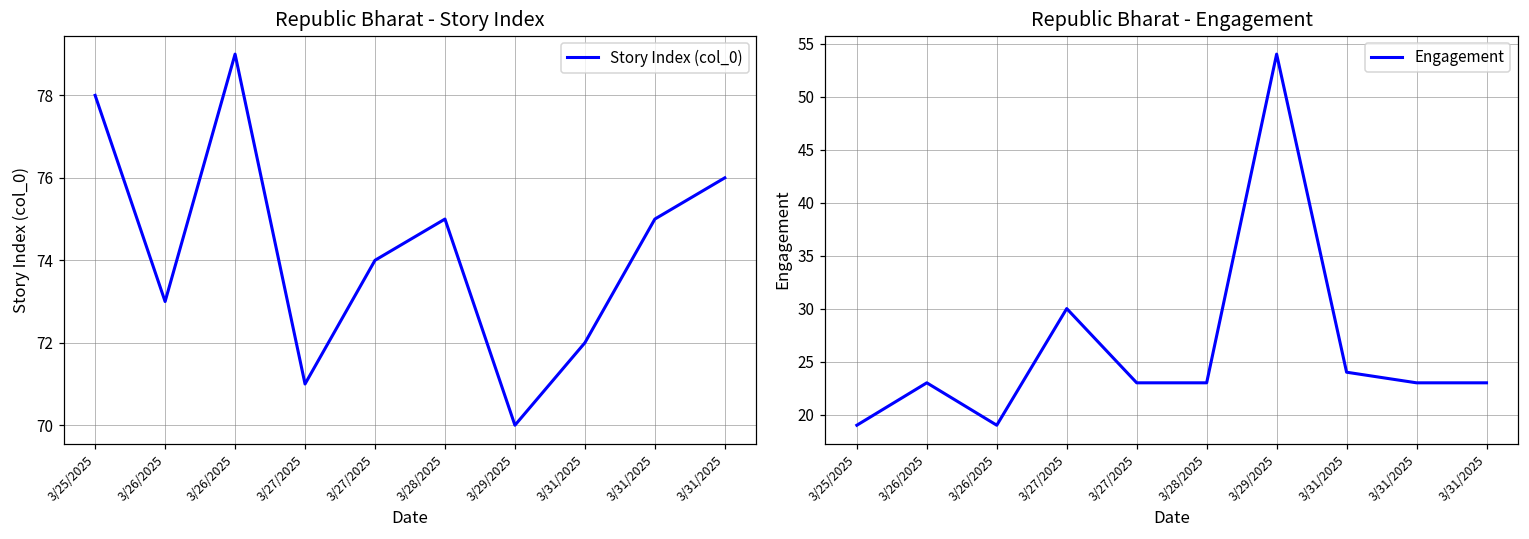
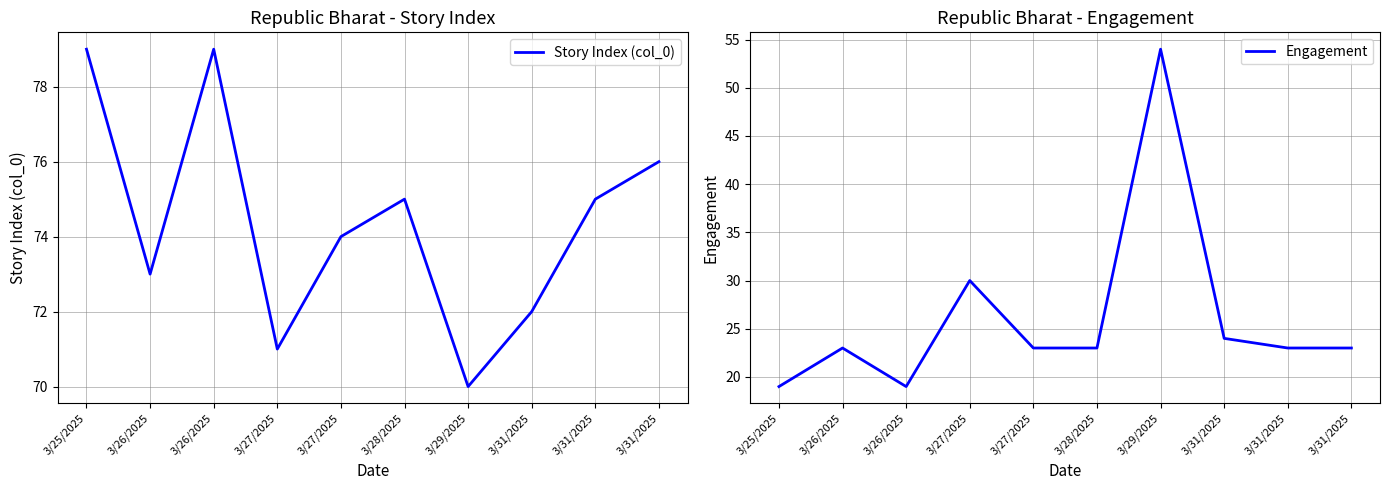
Republic Bharat - Story Index, 3/25/2025: 78 -> 79
